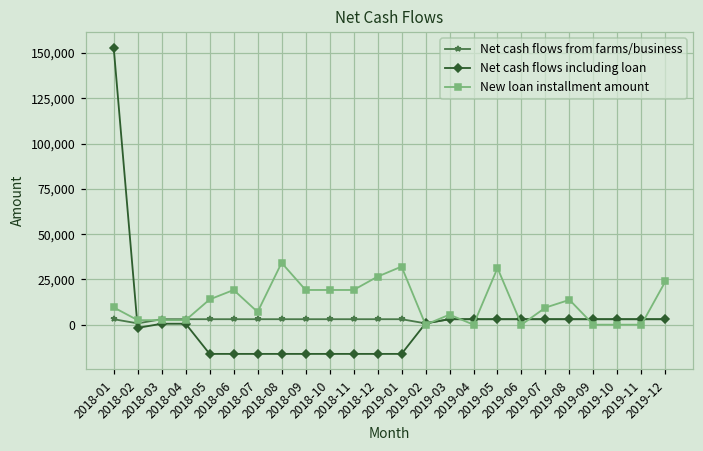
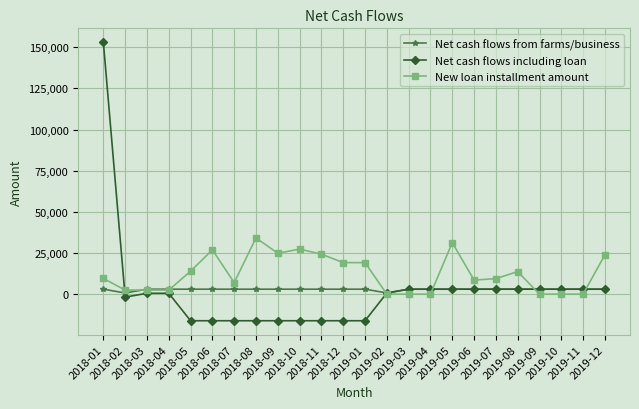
New loan installment amount, 2018-06: 19,000 -> 27,000
New loan installment amount, 2018-09: 19,000 -> 25,000
New loan installment amount, 2018-10: 19,000 -> 27,000
New loan installment amount, 2018-11: 19,000 -> 24,000
New loan installment amount, 2018-12: 27,000 -> 19,000
New loan installment amount, 2019-01: 32,000 -> 19,000
New loan installment amount, 2019-03: 6,000 -> 0
New loan installment amount, 2019-06: 0 -> 9,000
